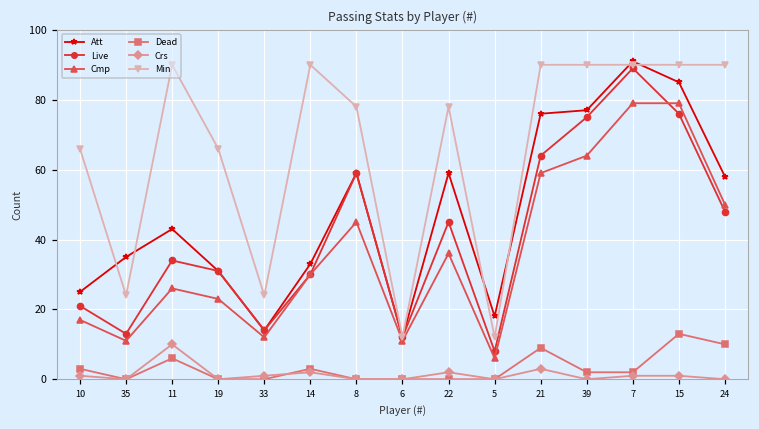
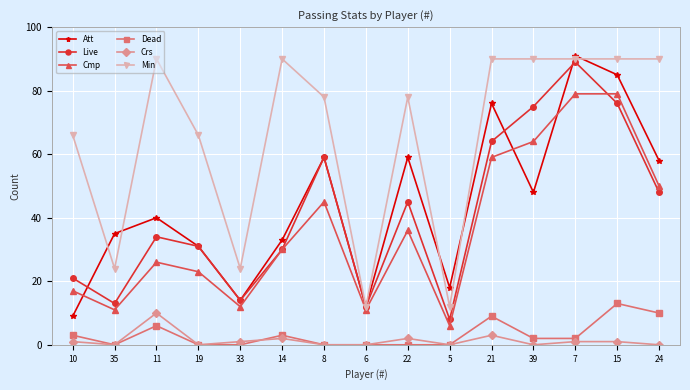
Att, 10: 25 -> 9
Att, 11: 43 -> 40
Att, 39: 77 -> 48
